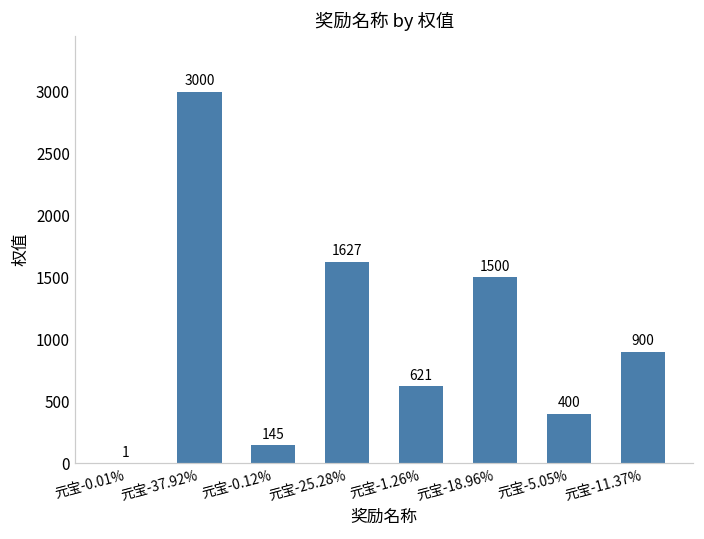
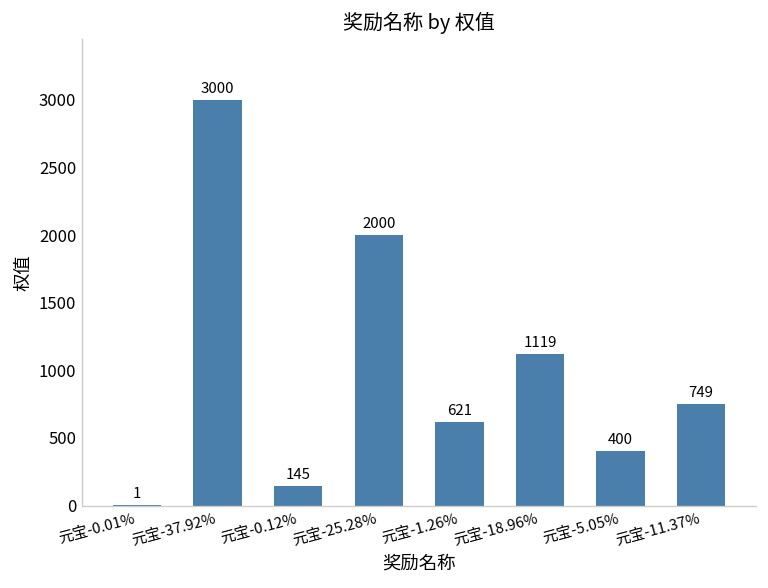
元宝-25.28%: 1627 -> 2000
元宝-18.96%: 1500 -> 1119
元宝-11.37%: 900 -> 749
